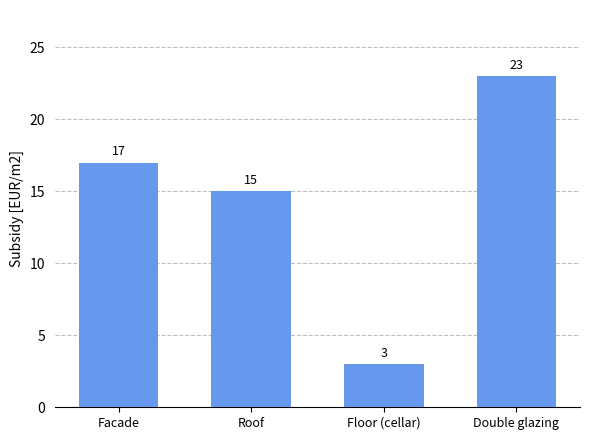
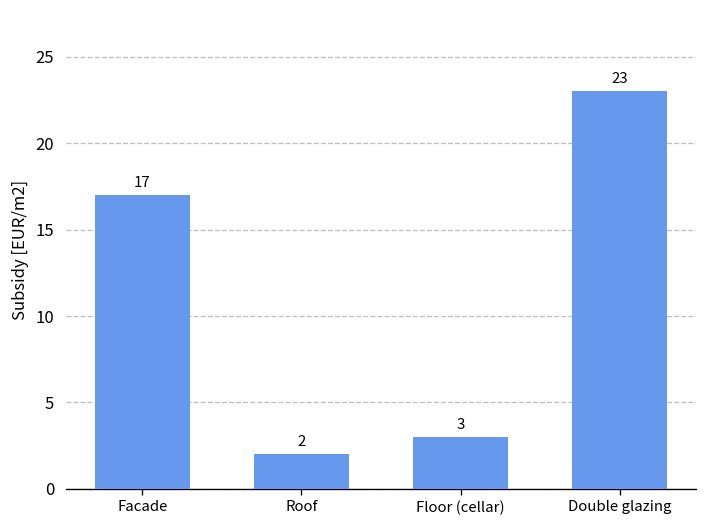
Roof: 15 -> 2
